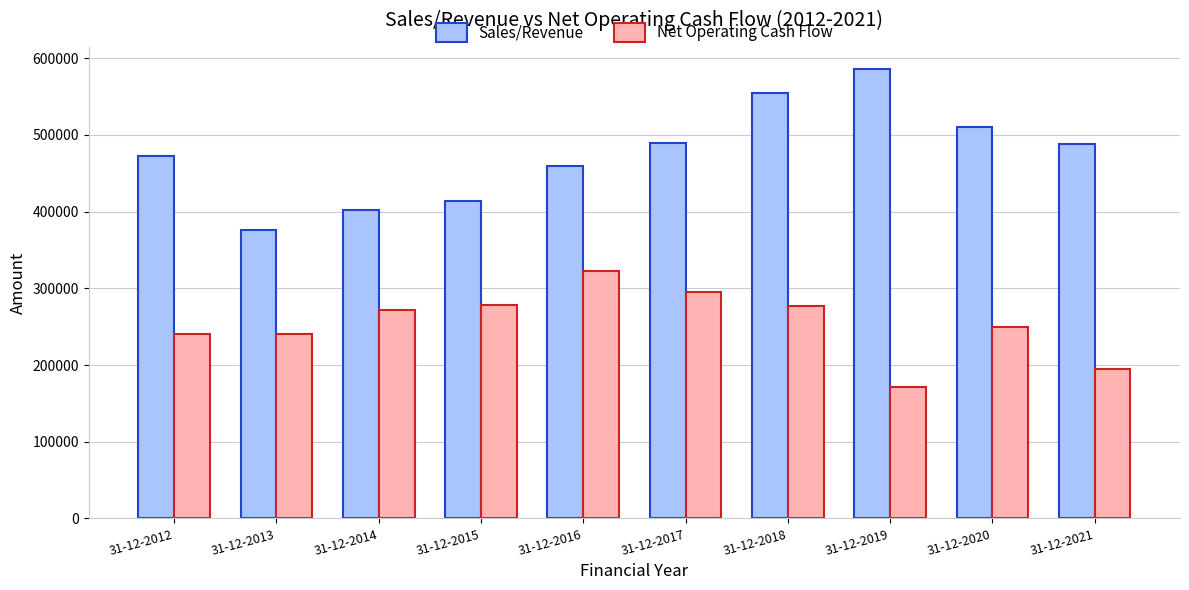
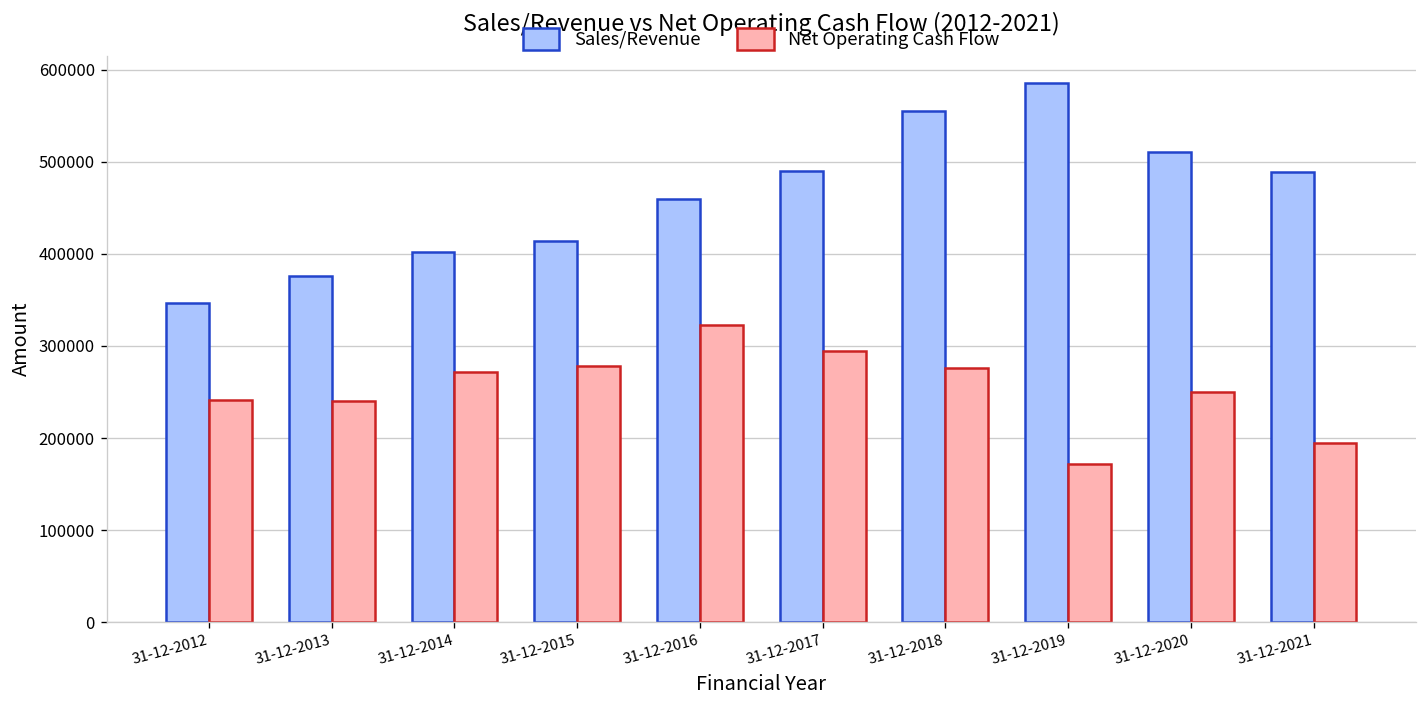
Sales/Revenue, 31-12-2012: 470000 -> 350000
